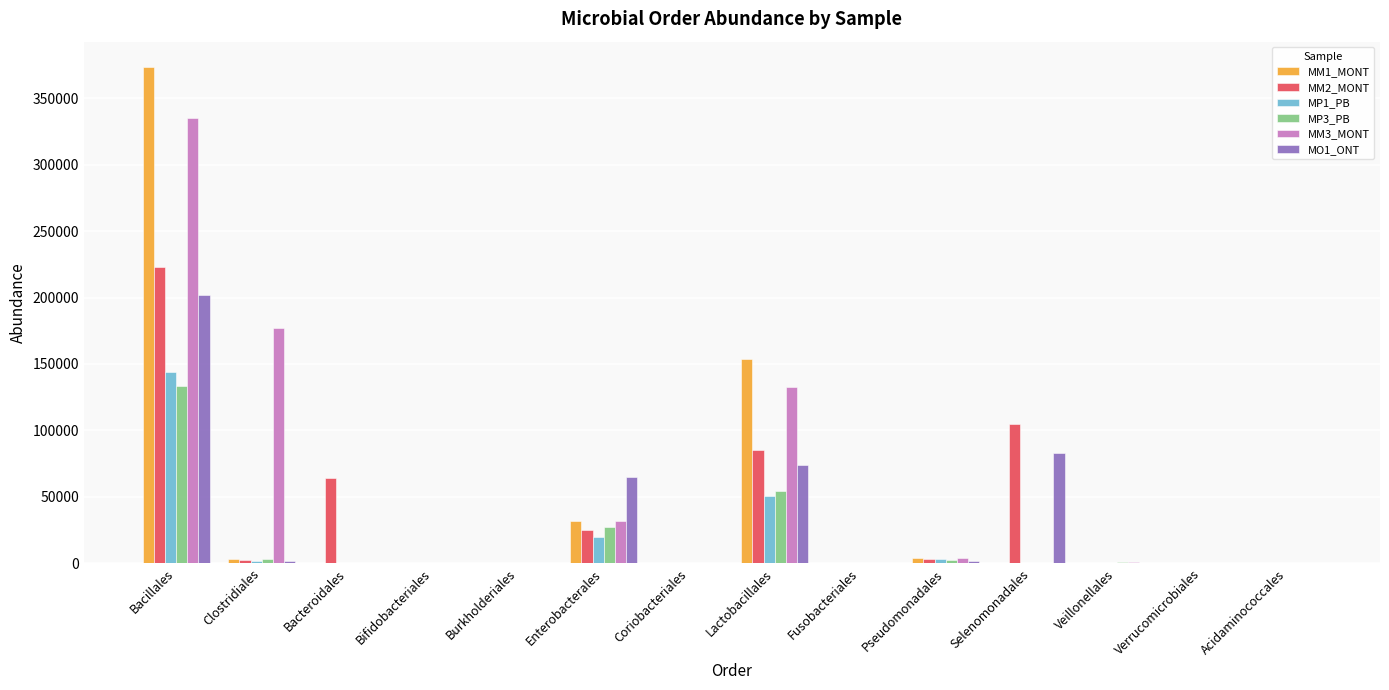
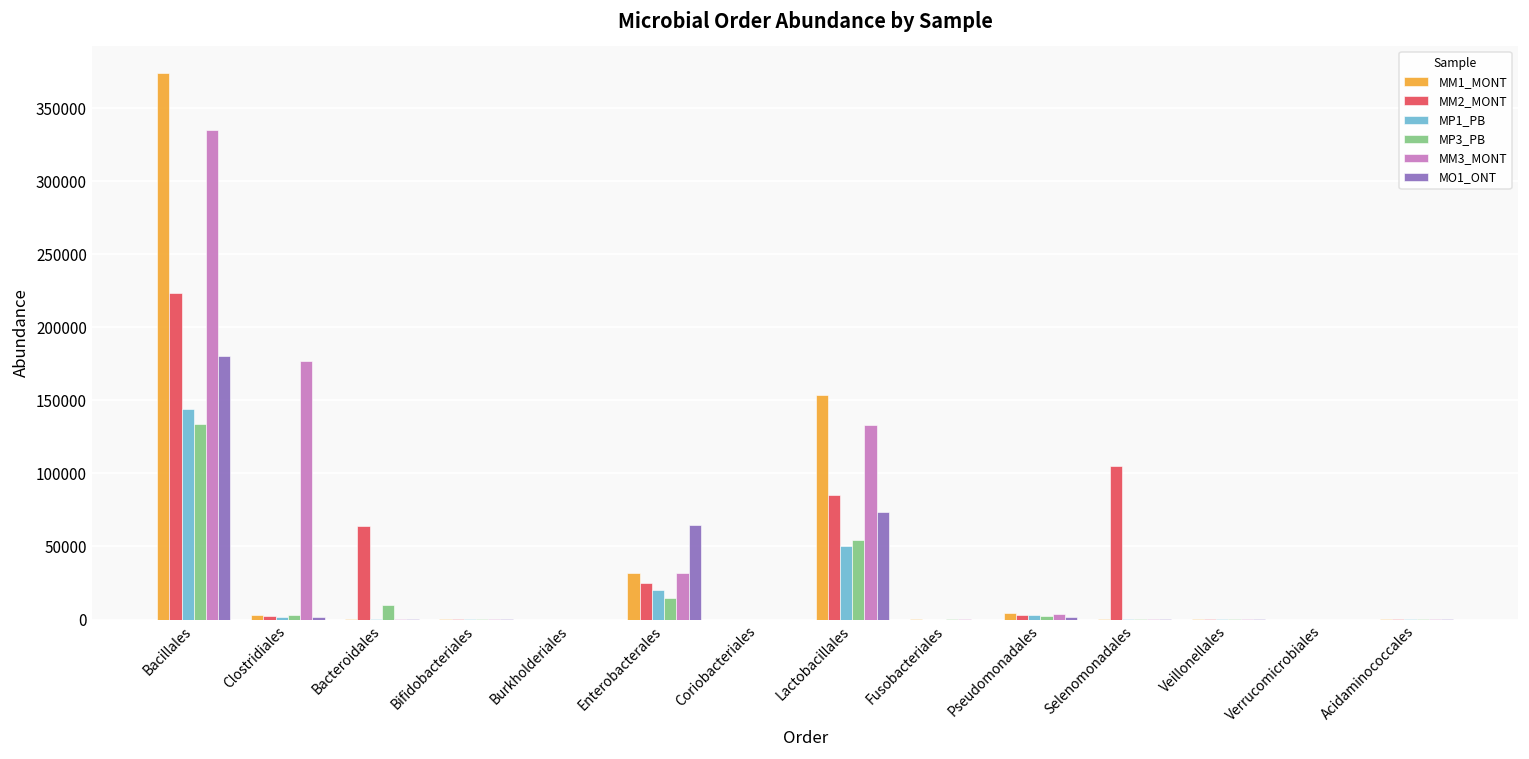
MO1_ONT, Bacillales: 202000 -> 180000
MP3_PB, Bacteroidales: 0 -> 10000
MP3_PB, Enterobacterales: 27000 -> 15000
MO1_ONT, Selenomonadales: 83000 -> 0
